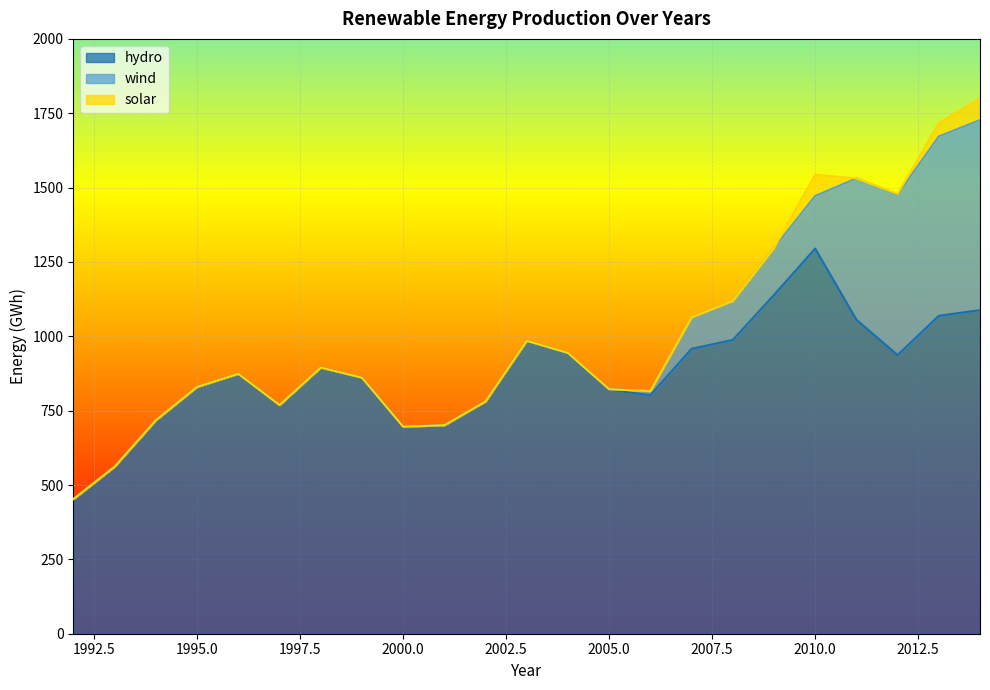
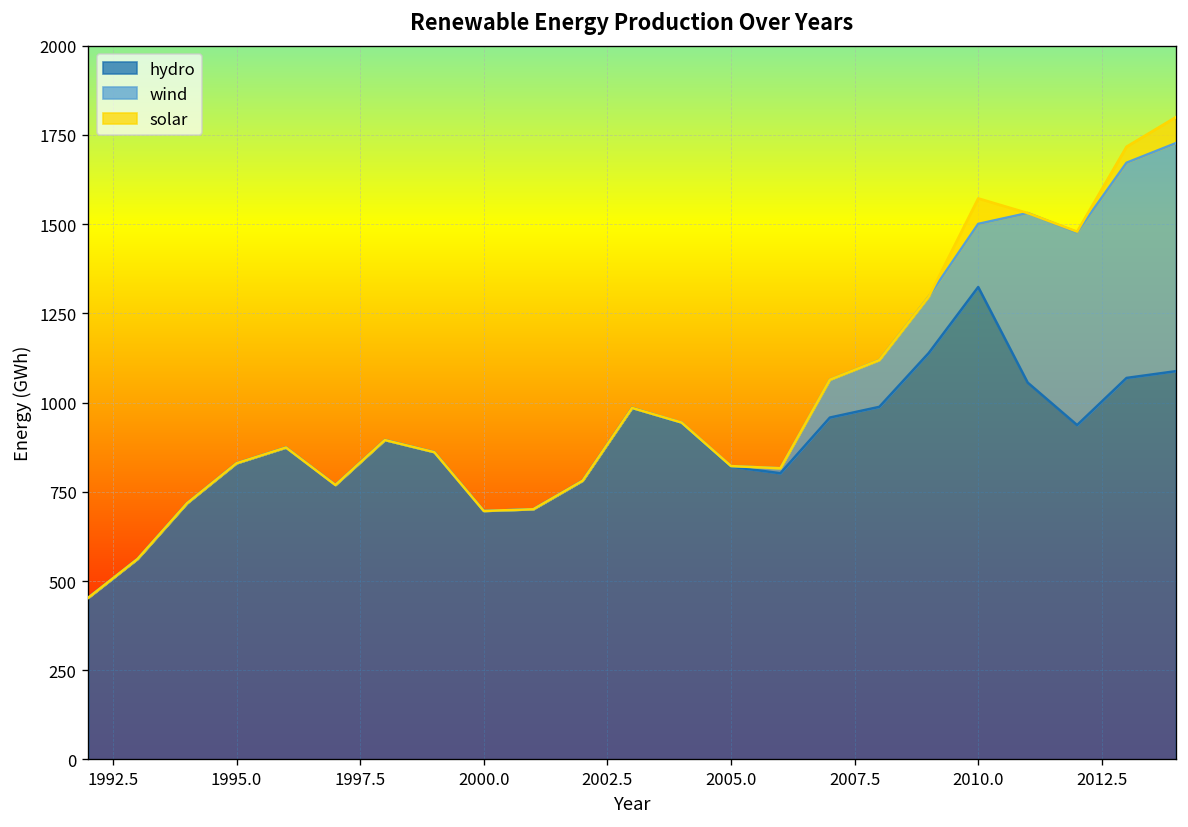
hydro, 2010.0: 1300 -> 1320
